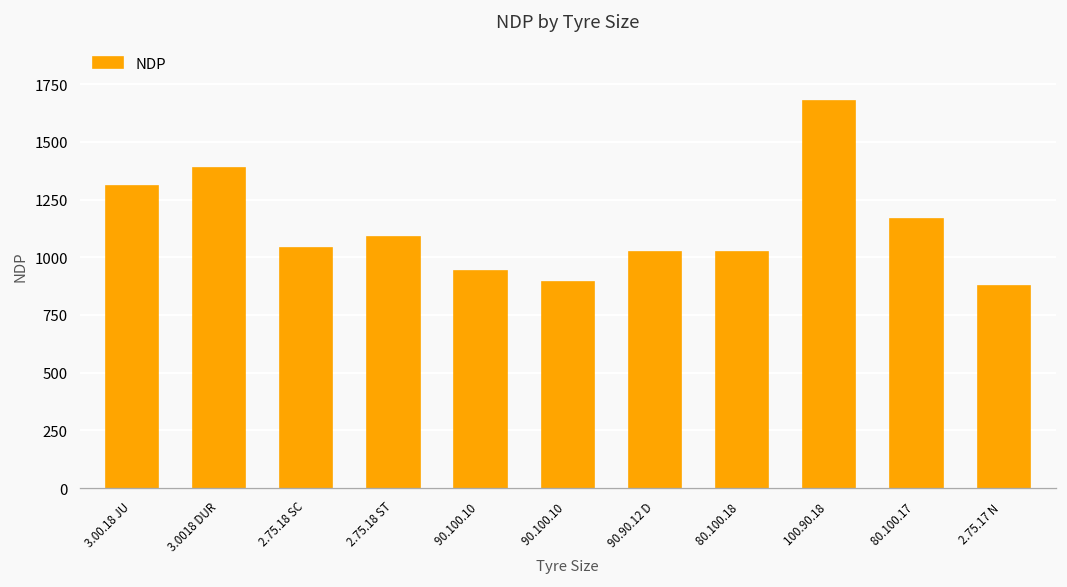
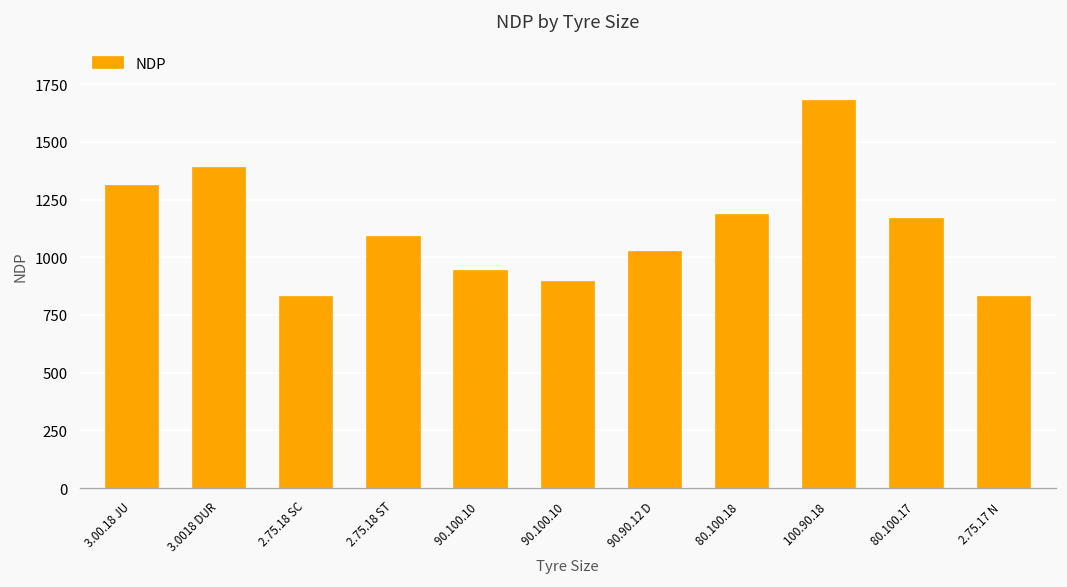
2.75.18 SC: 1040 -> 830
80.100.18: 1020 -> 1190
2.75.17 N: 880 -> 830
